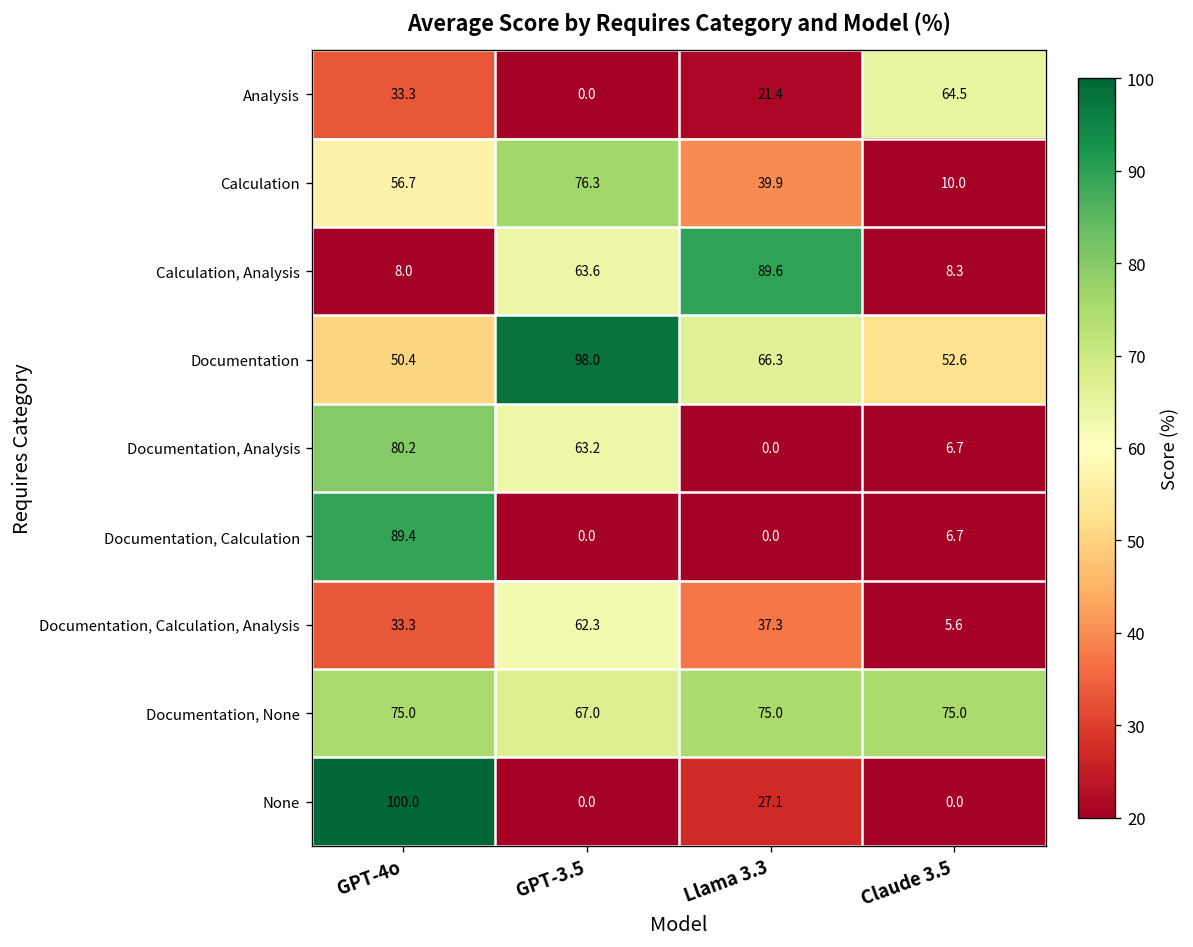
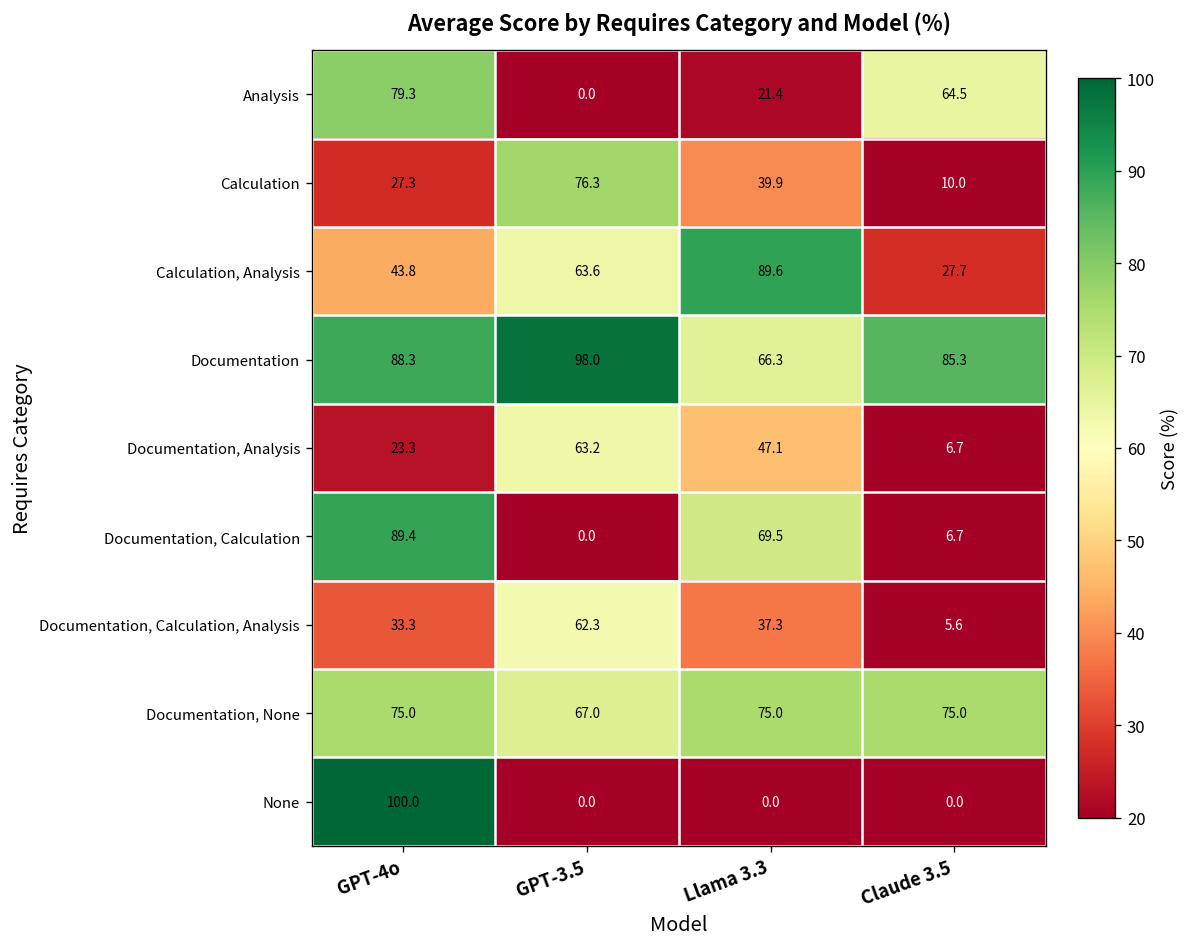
Analysis, GPT-4o: 33.3 -> 79.3
Calculation, GPT-4o: 56.7 -> 27.3
Calculation, Analysis, GPT-4o: 8.0 -> 43.8
Calculation, Analysis, Claude 3.5: 8.3 -> 27.7
Documentation, GPT-4o: 50.4 -> 88.3
Documentation, Claude 3.5: 52.6 -> 85.3
Documentation, Analysis, GPT-4o: 80.2 -> 23.3
Documentation, Analysis, Llama 3.3: 0.0 -> 47.1
Documentation, Calculation, Llama 3.3: 0.0 -> 69.5
None, Llama 3.3: 27.1 -> 0.0
